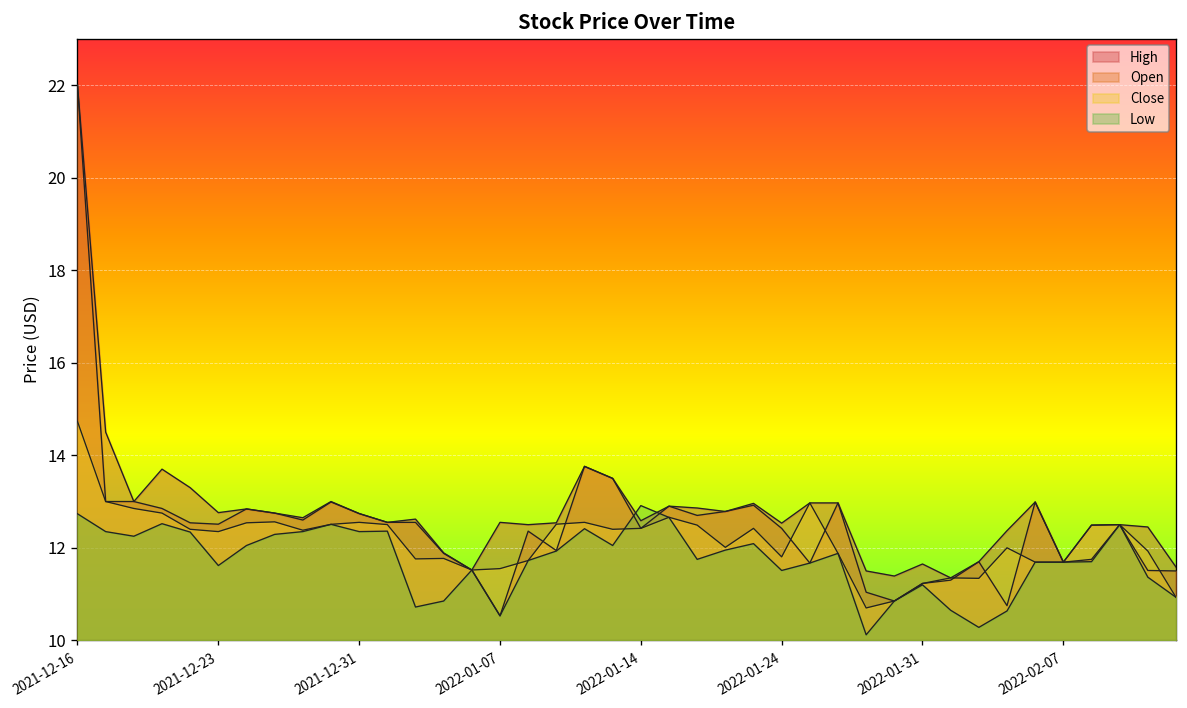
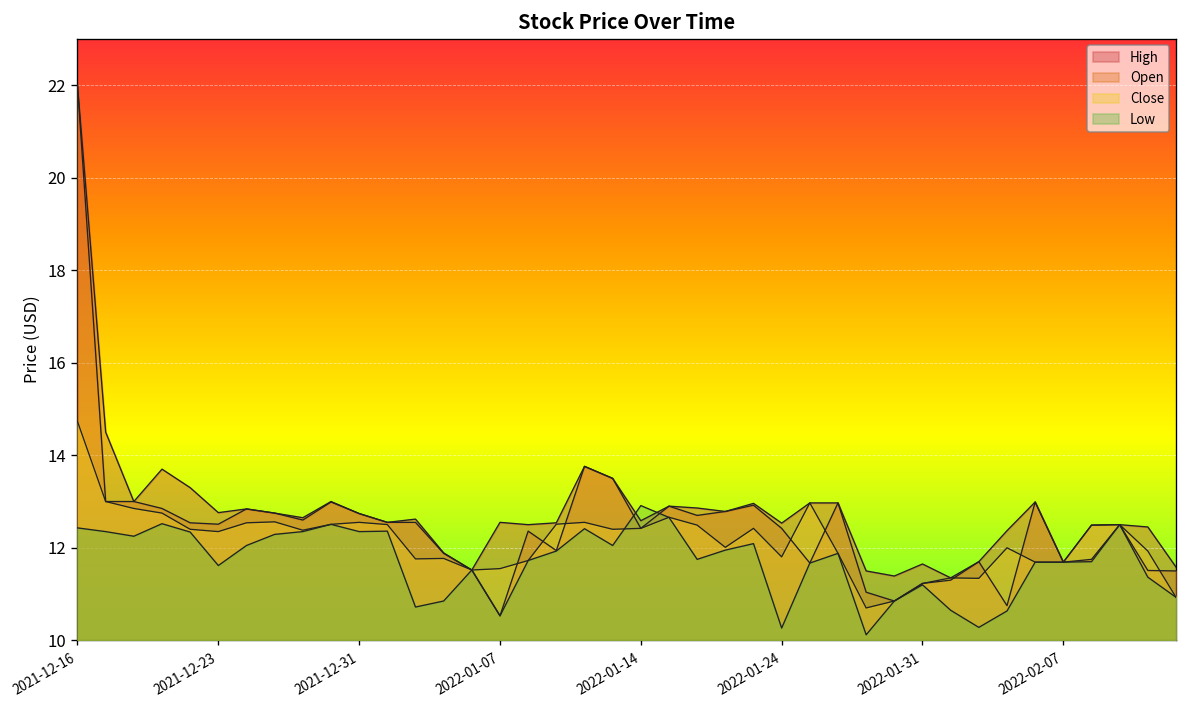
Low, 2021-12-16: 12.7 -> 12.4
Low, 2022-01-24: 11.5 -> 10.3
